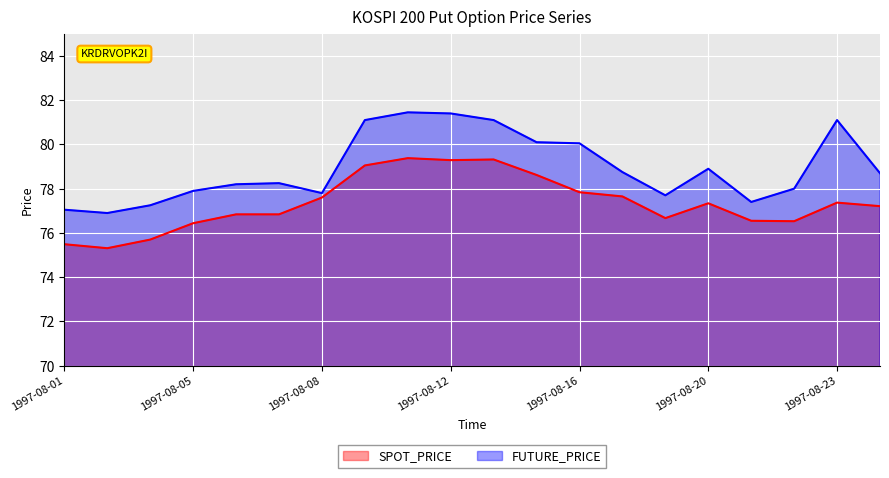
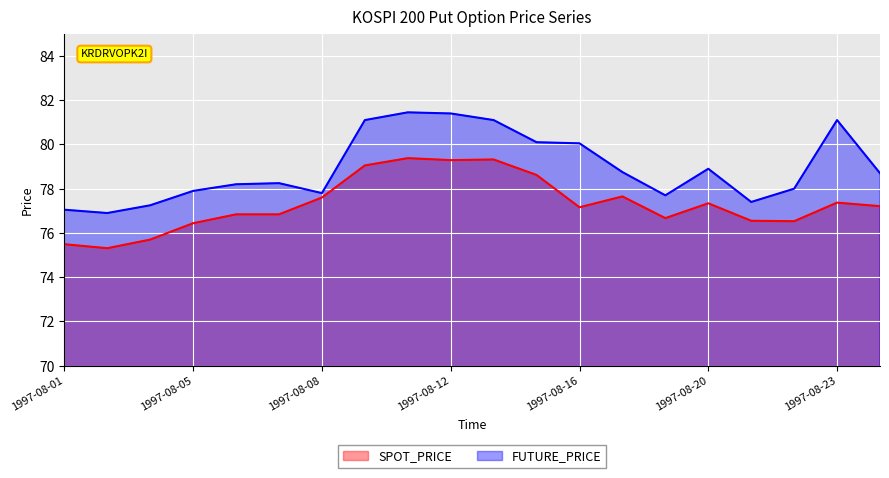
SPOT_PRICE, 1997-08-16: 77.8 -> 77.2
